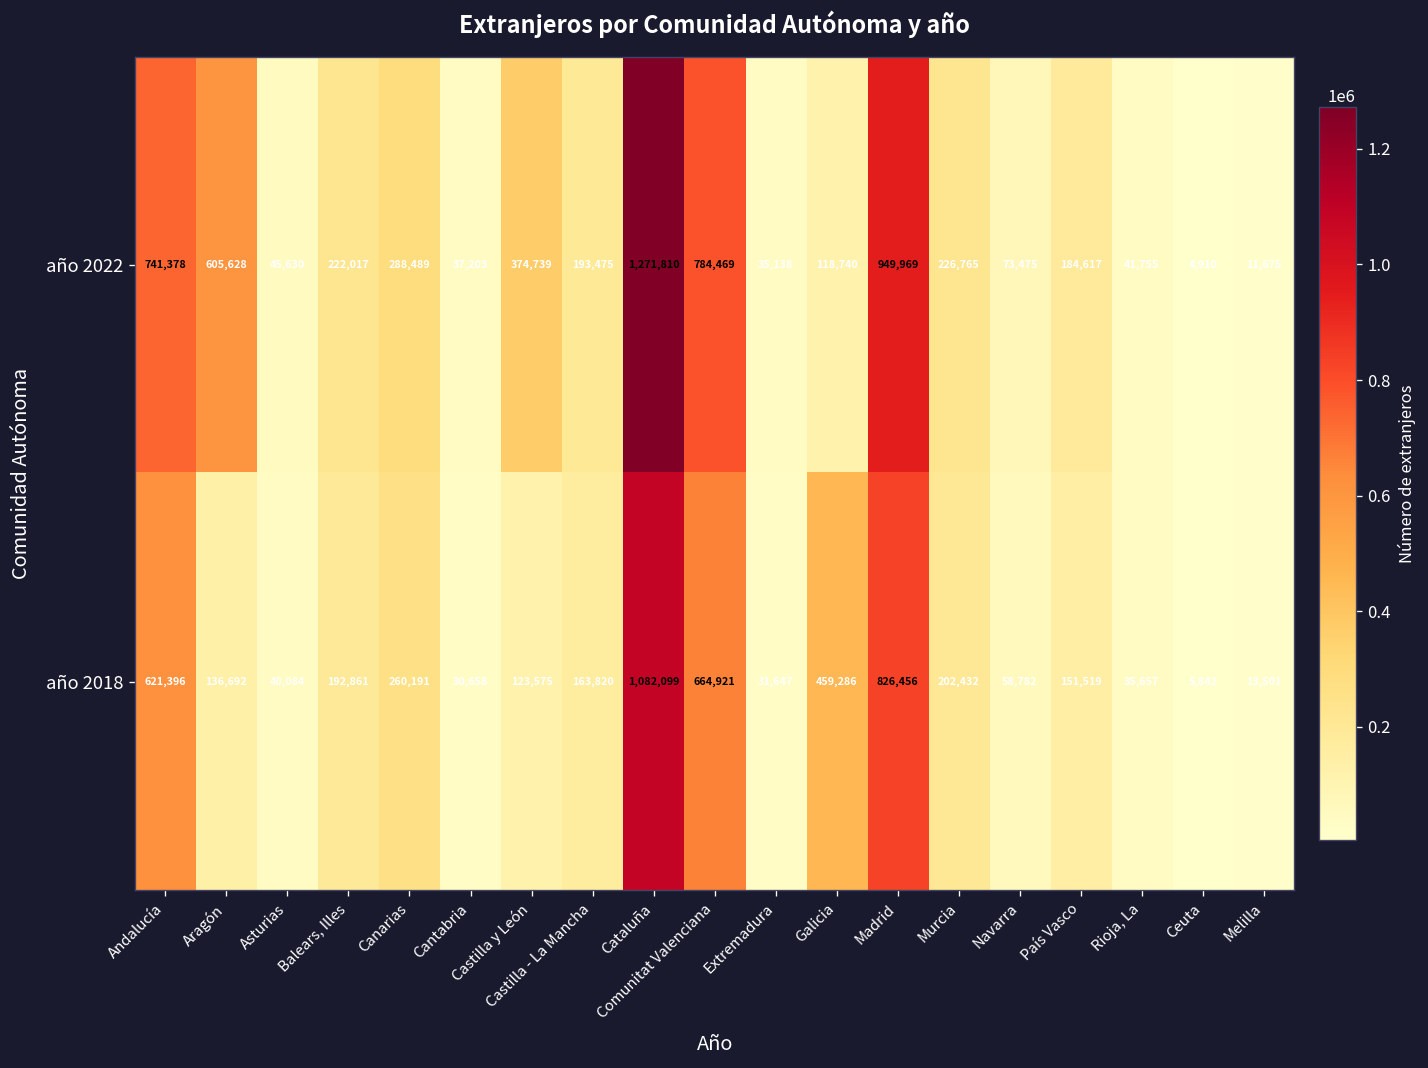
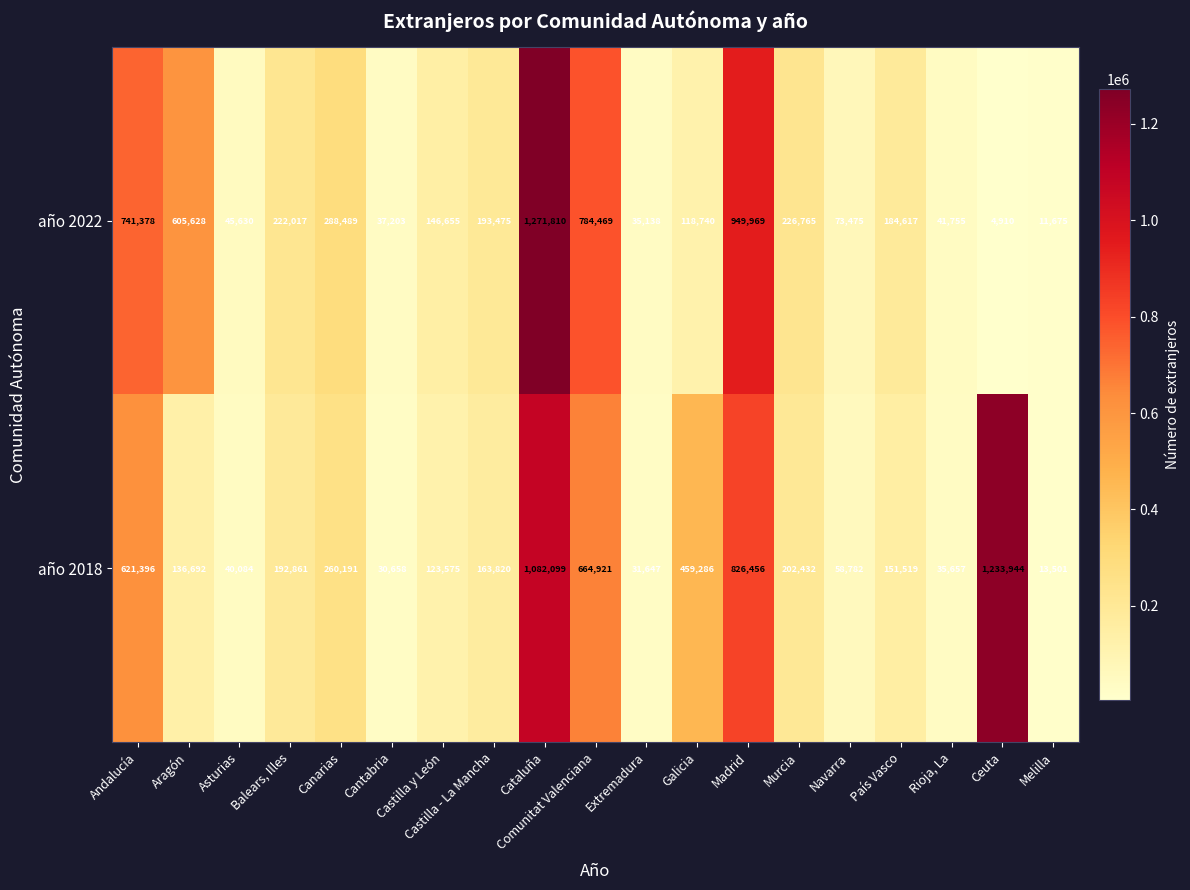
año 2022, Castilla y León: 374,739 -> 146,655
año 2018, Ceuta: 5,842 -> 1,233,944
